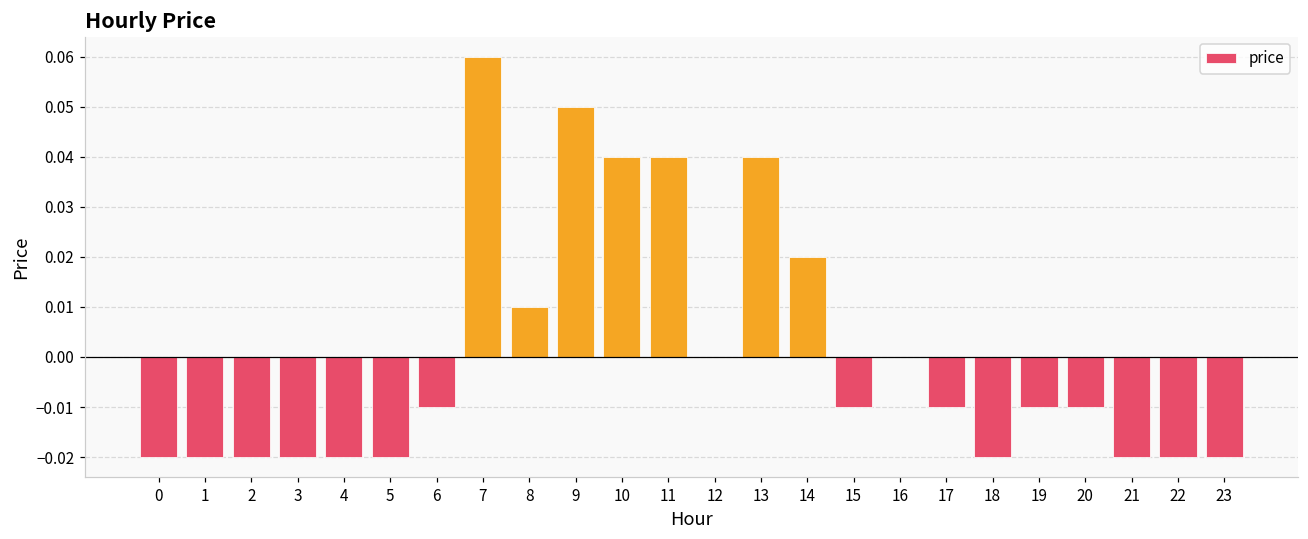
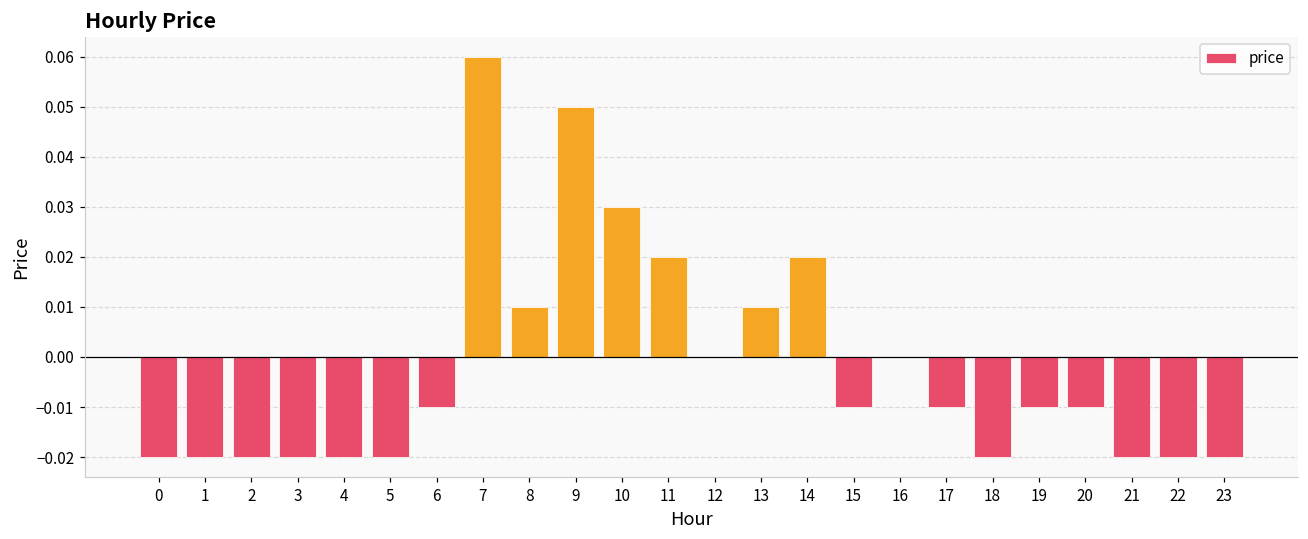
10: 0.04 -> 0.03
11: 0.04 -> 0.02
13: 0.04 -> 0.01
